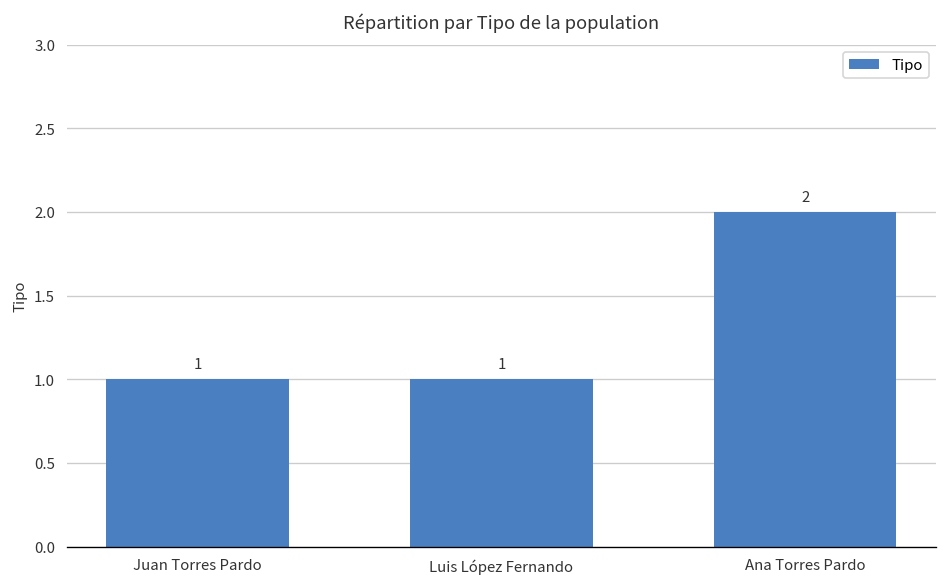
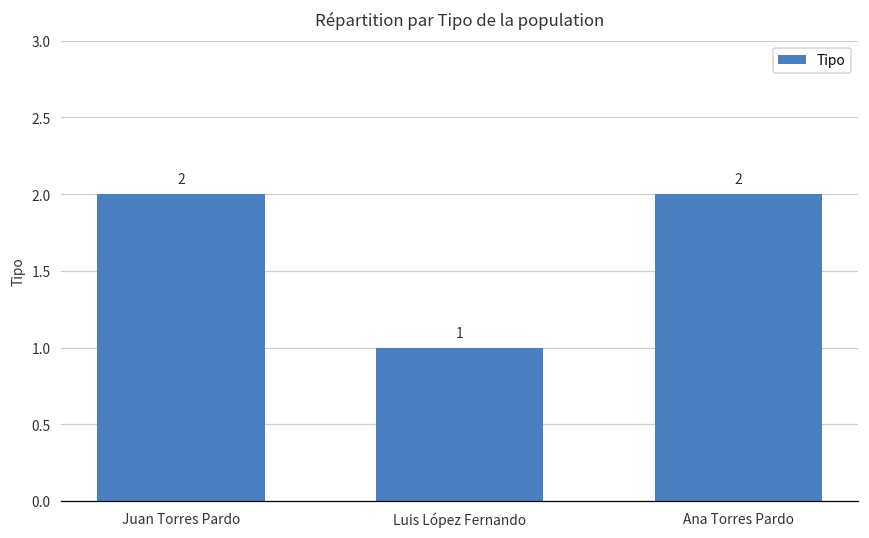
Juan Torres Pardo: 1 -> 2
